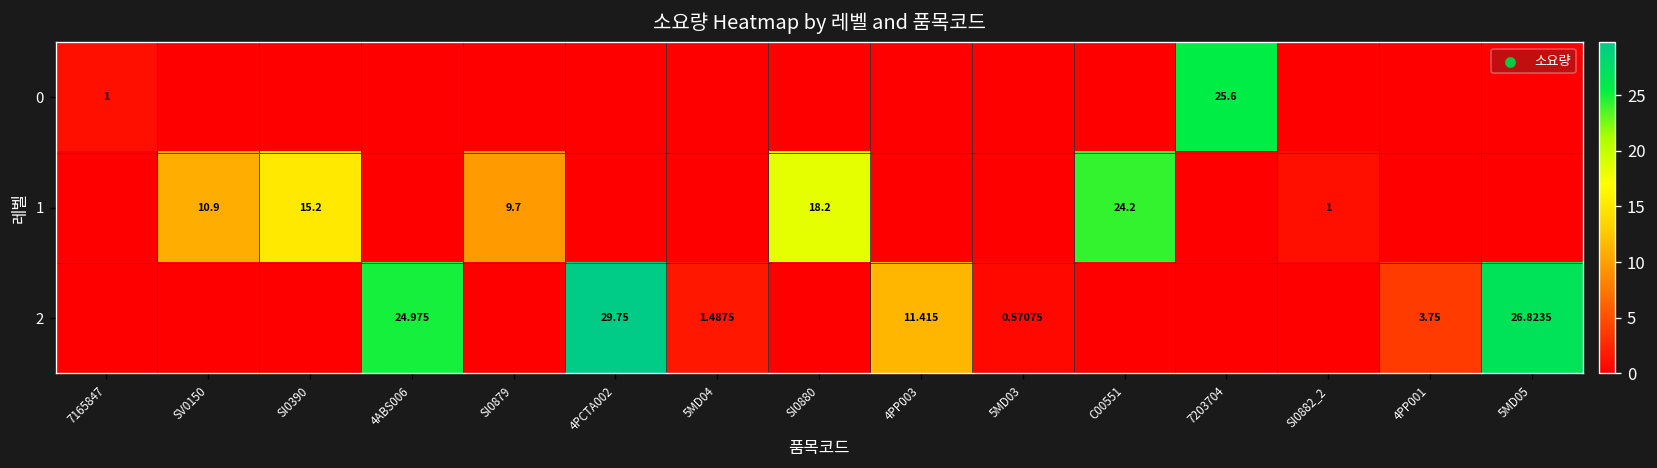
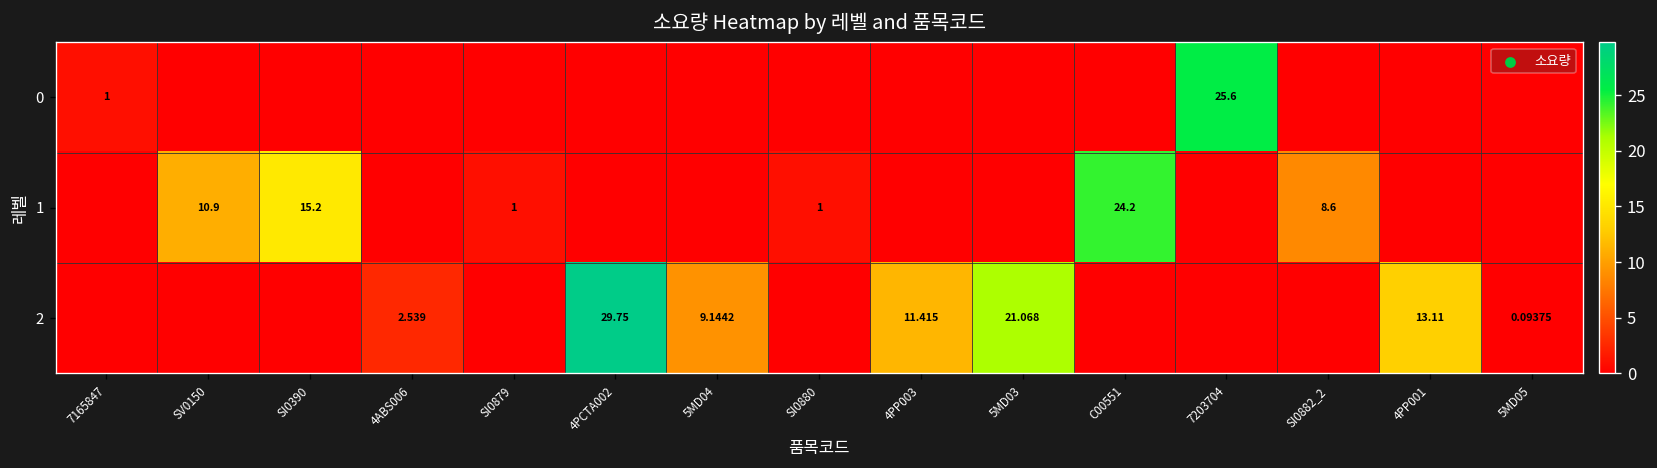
1, SI0879: 9.7 -> 1
1, SI0880: 18.2 -> 1
1, SI0882_2: 1 -> 8.6
2, 4ABS006: 24.975 -> 2.539
2, 5MD04: 1.4875 -> 9.1442
2, 5MD03: 0.57075 -> 21.068
2, 4PP001: 3.75 -> 13.11
2, 5MD05: 26.8235 -> 0.09375
